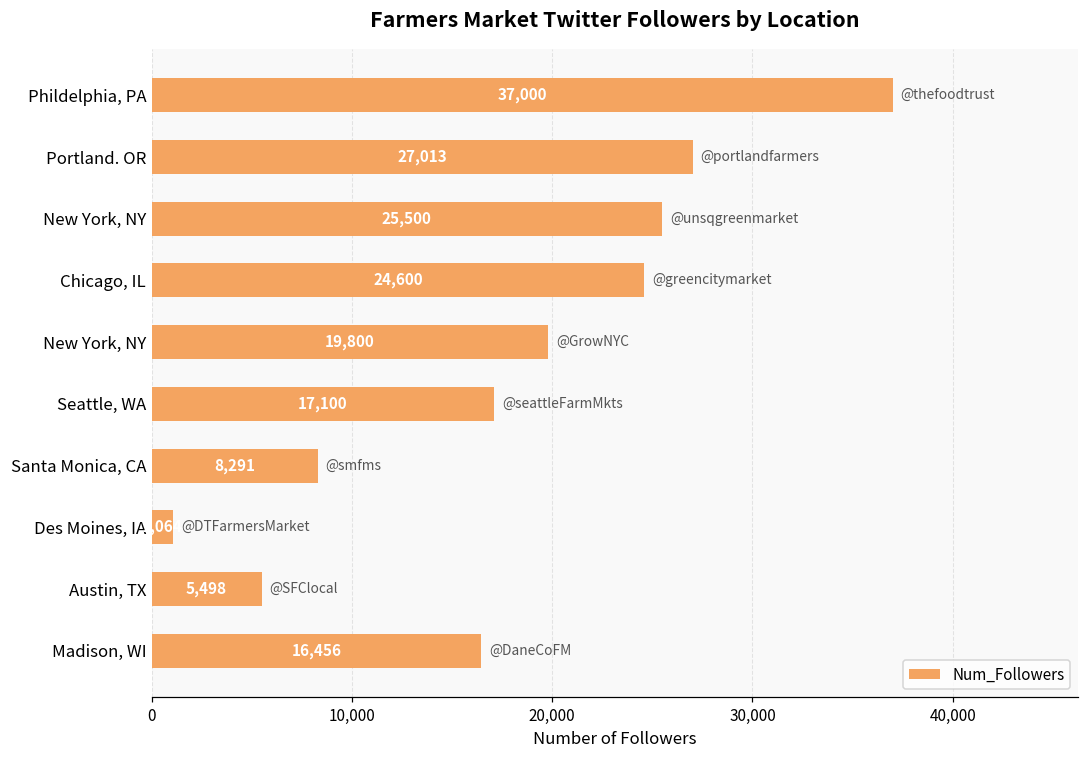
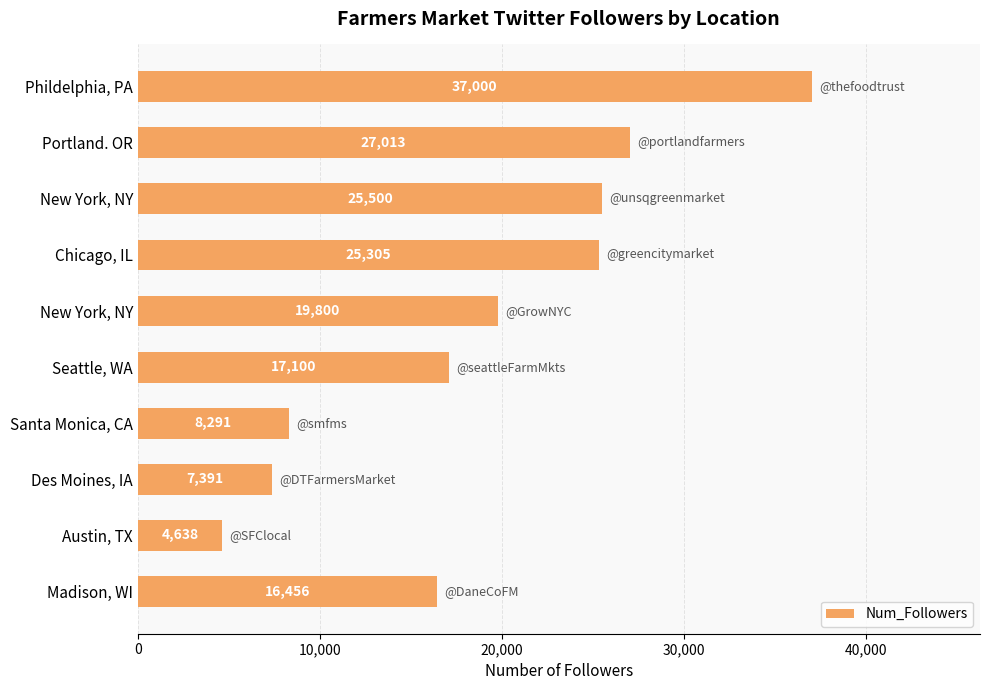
Chicago, IL: 24,600 -> 25,305
Des Moines, IA: 1,100 -> 7,400
Austin, TX: 5,498 -> 4,638
